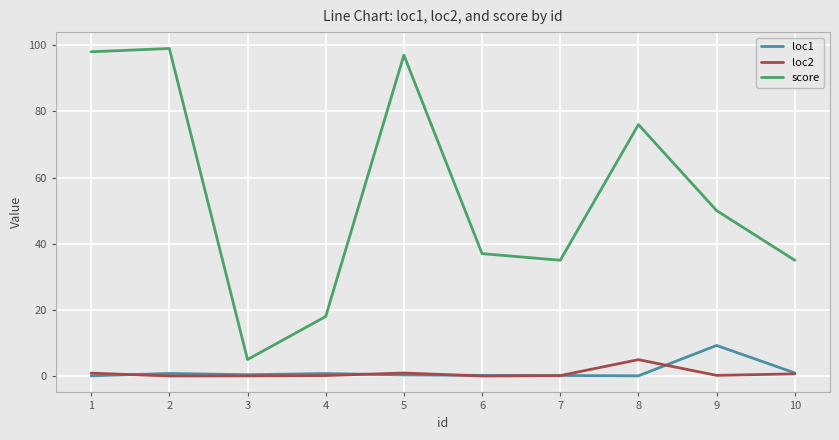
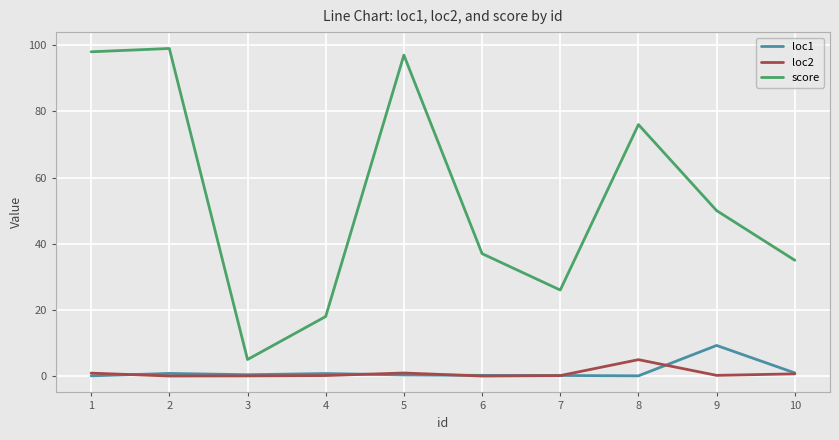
score, 7: 35 -> 26
